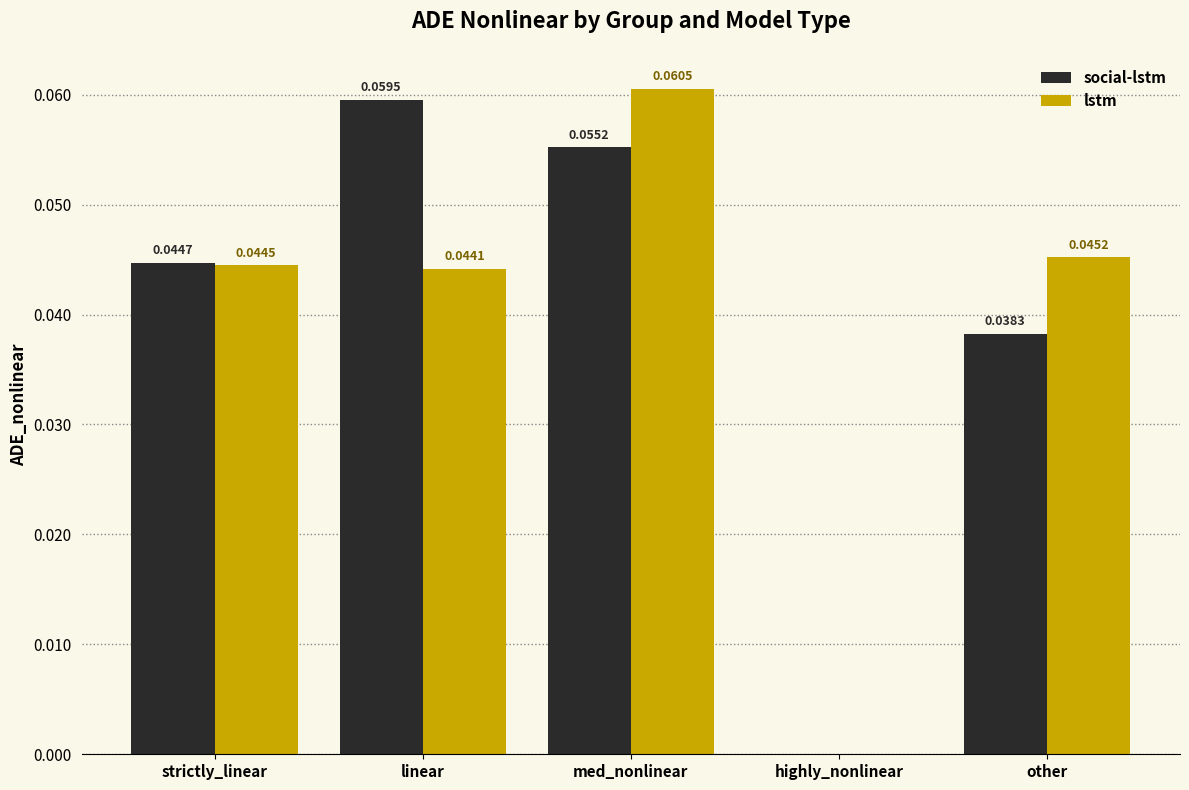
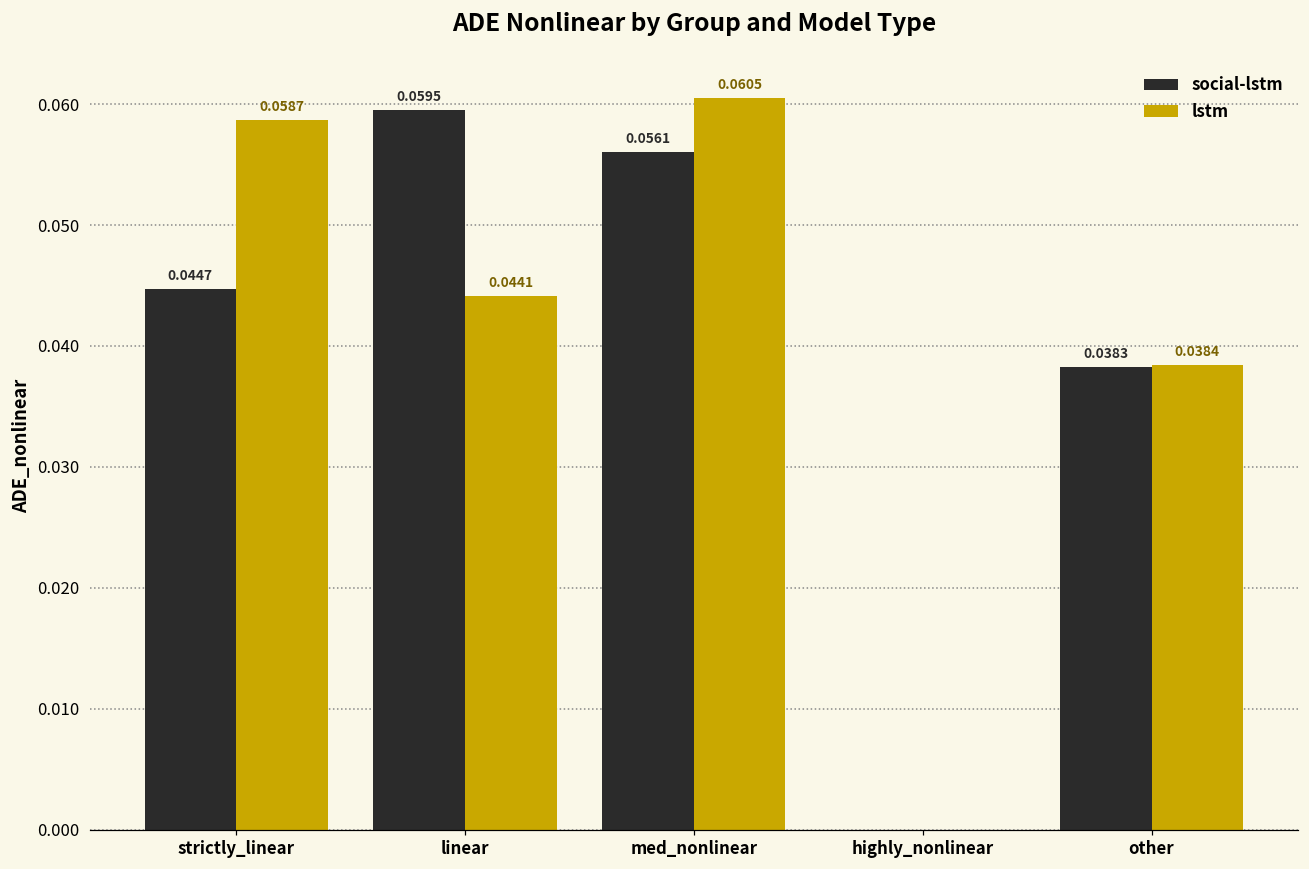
lstm, strictly_linear: 0.0445 -> 0.0587
social-lstm, med_nonlinear: 0.0552 -> 0.0561
lstm, other: 0.0452 -> 0.0384
